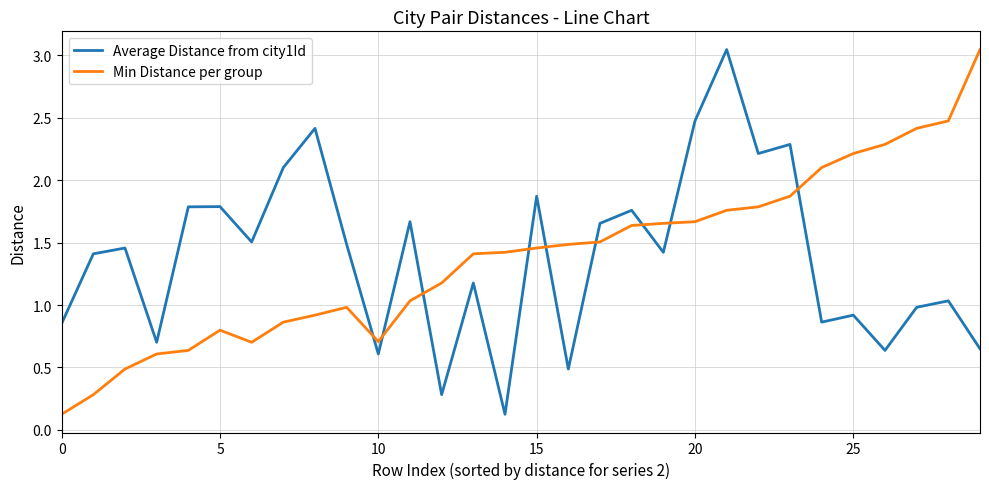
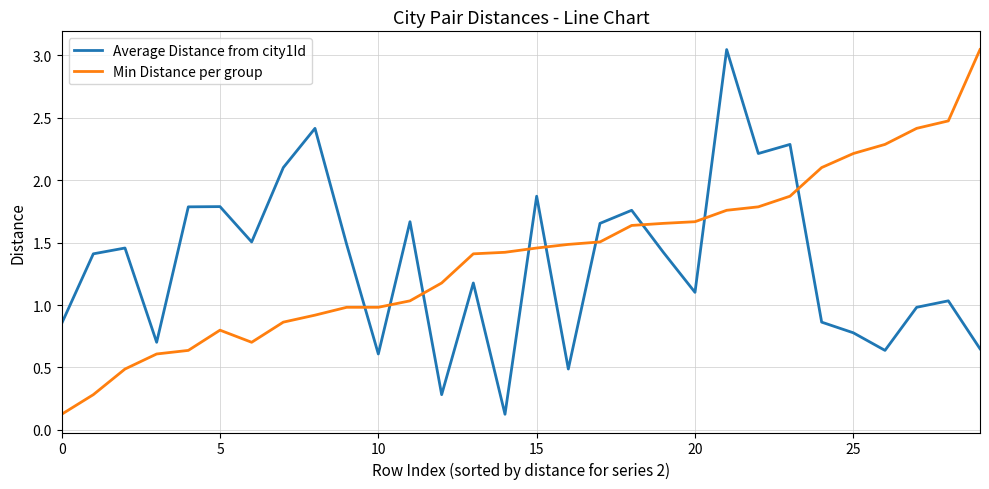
Min Distance per group, 10: 0.71 -> 0.98
Average Distance from city1Id, 20: 2.47 -> 1.10
Average Distance from city1Id, 25: 0.92 -> 0.78
